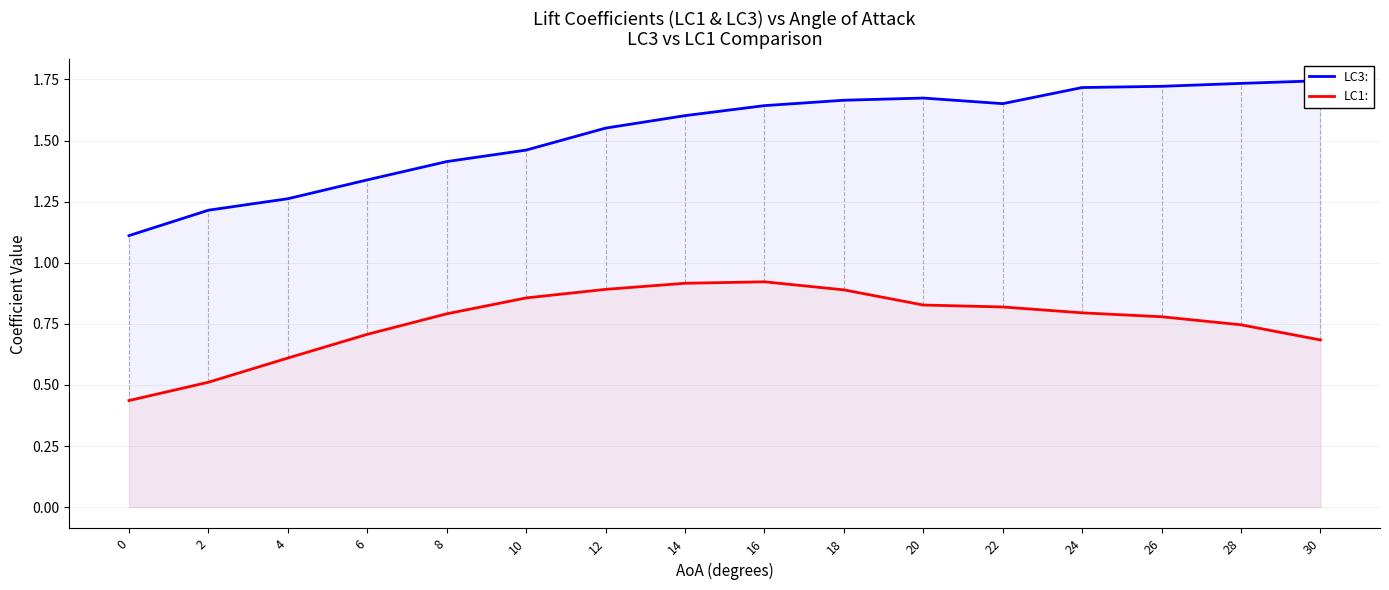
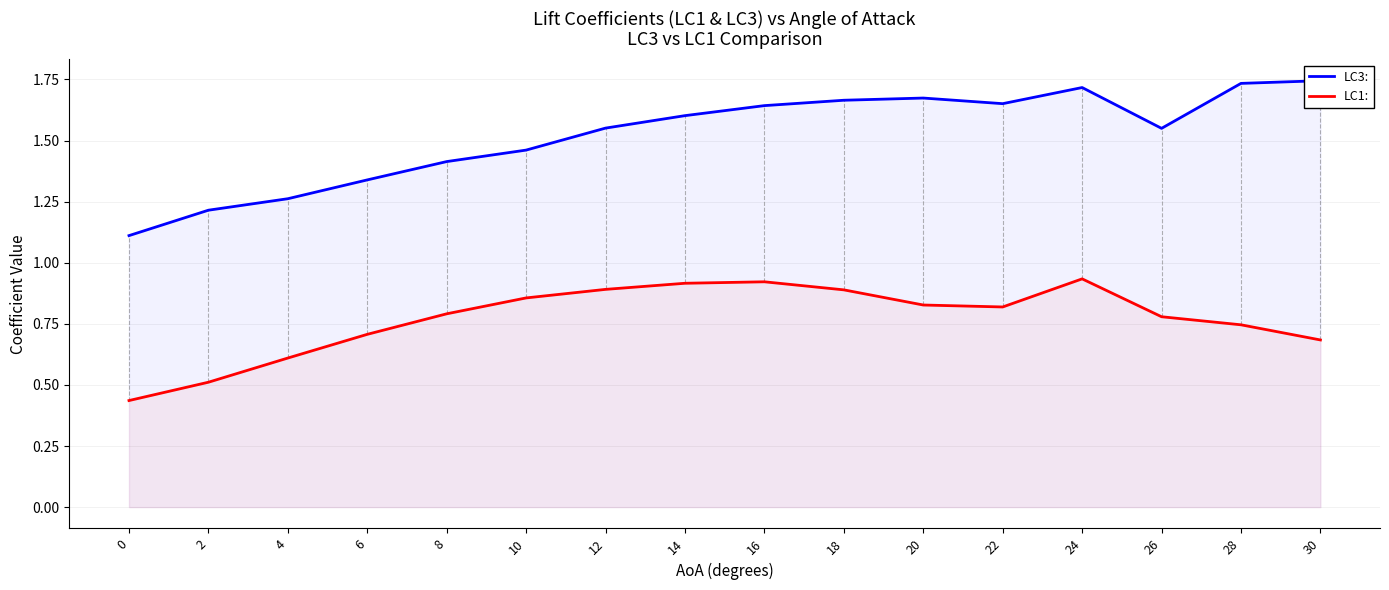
LC1:, 24: 0.80 -> 0.93
LC3:, 26: 1.72 -> 1.55
